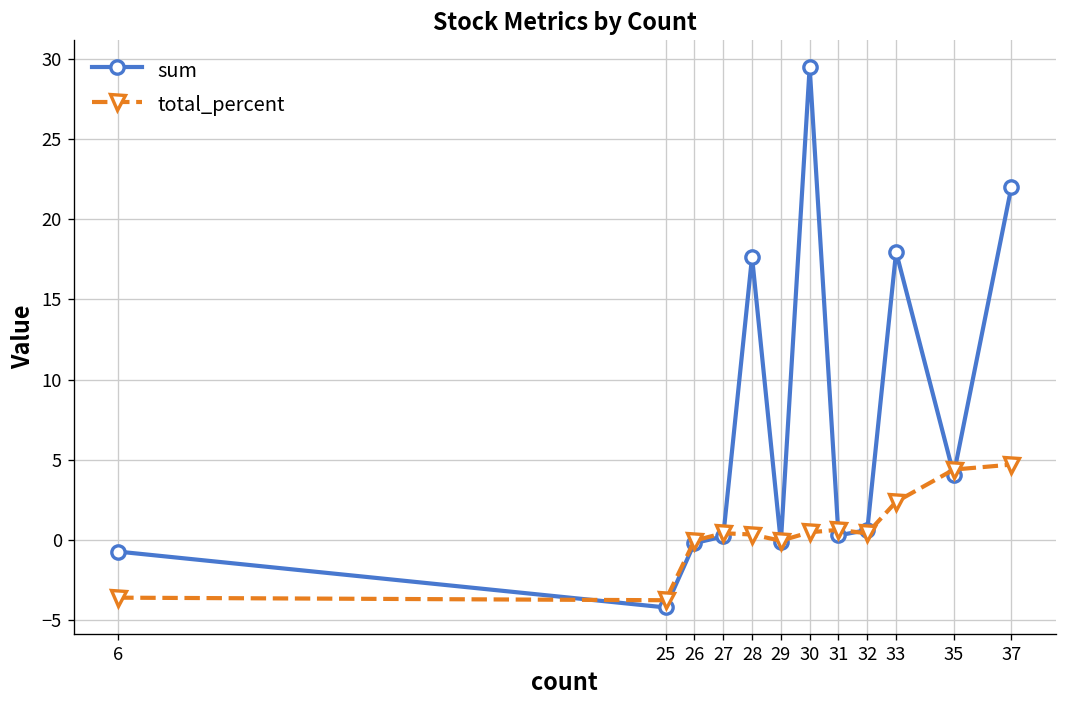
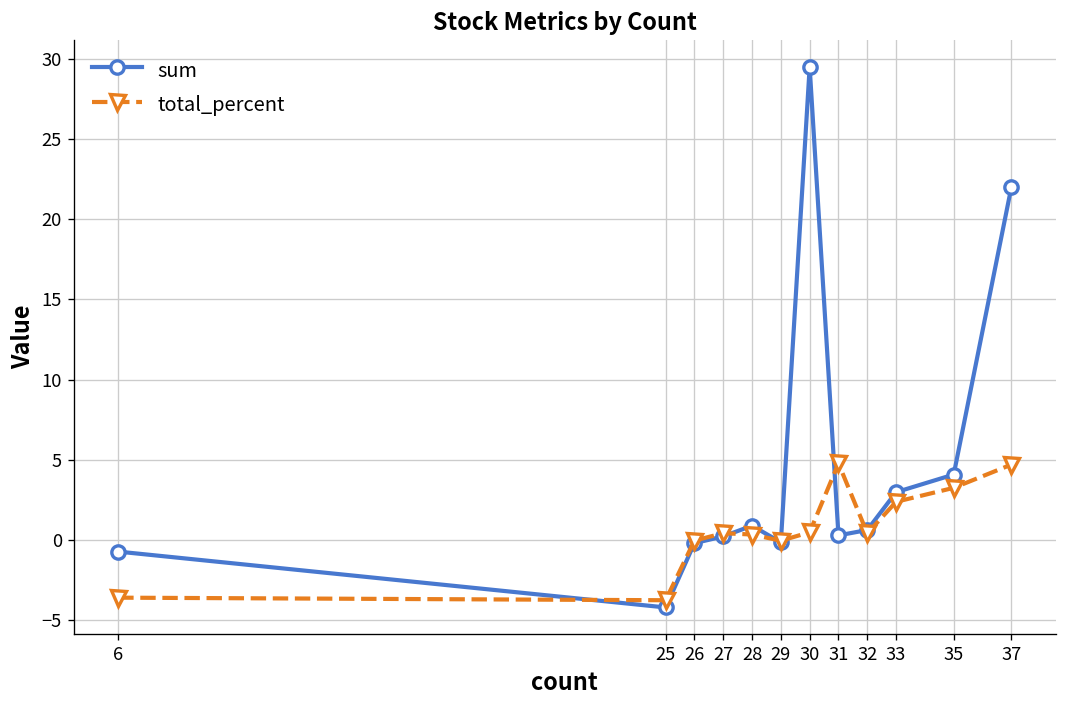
sum, 28: 17.7 -> 0.9
total_percent, 31: 0.6 -> 4.8
sum, 33: 18.0 -> 3.0
total_percent, 35: 4.4 -> 3.3
